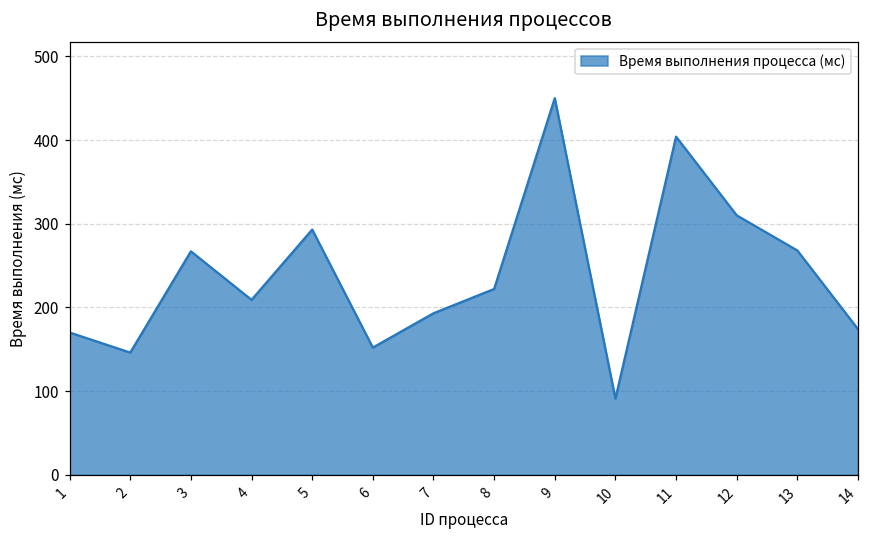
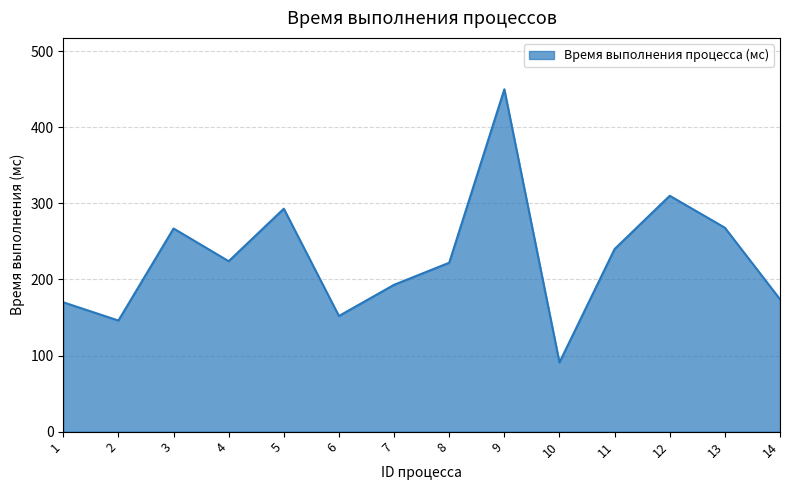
4: 210 -> 220
11: 400 -> 240
